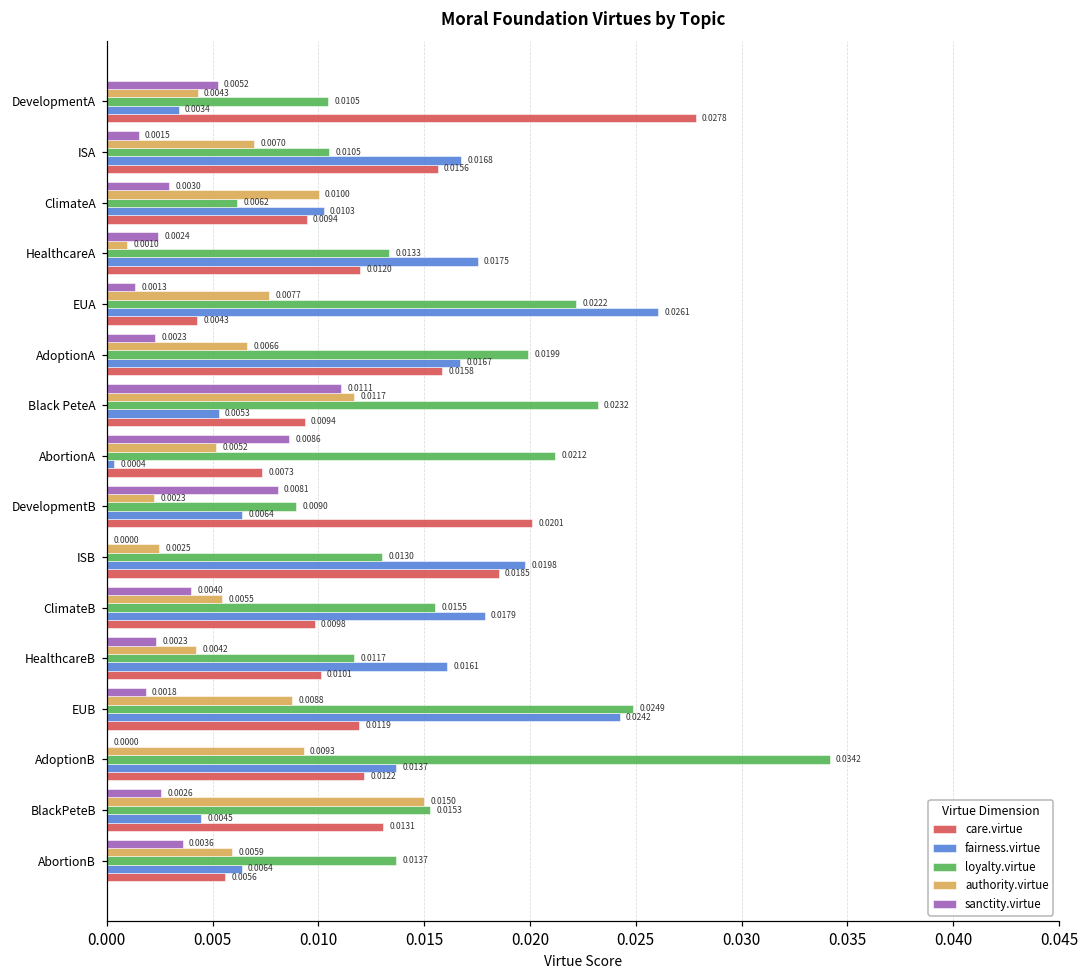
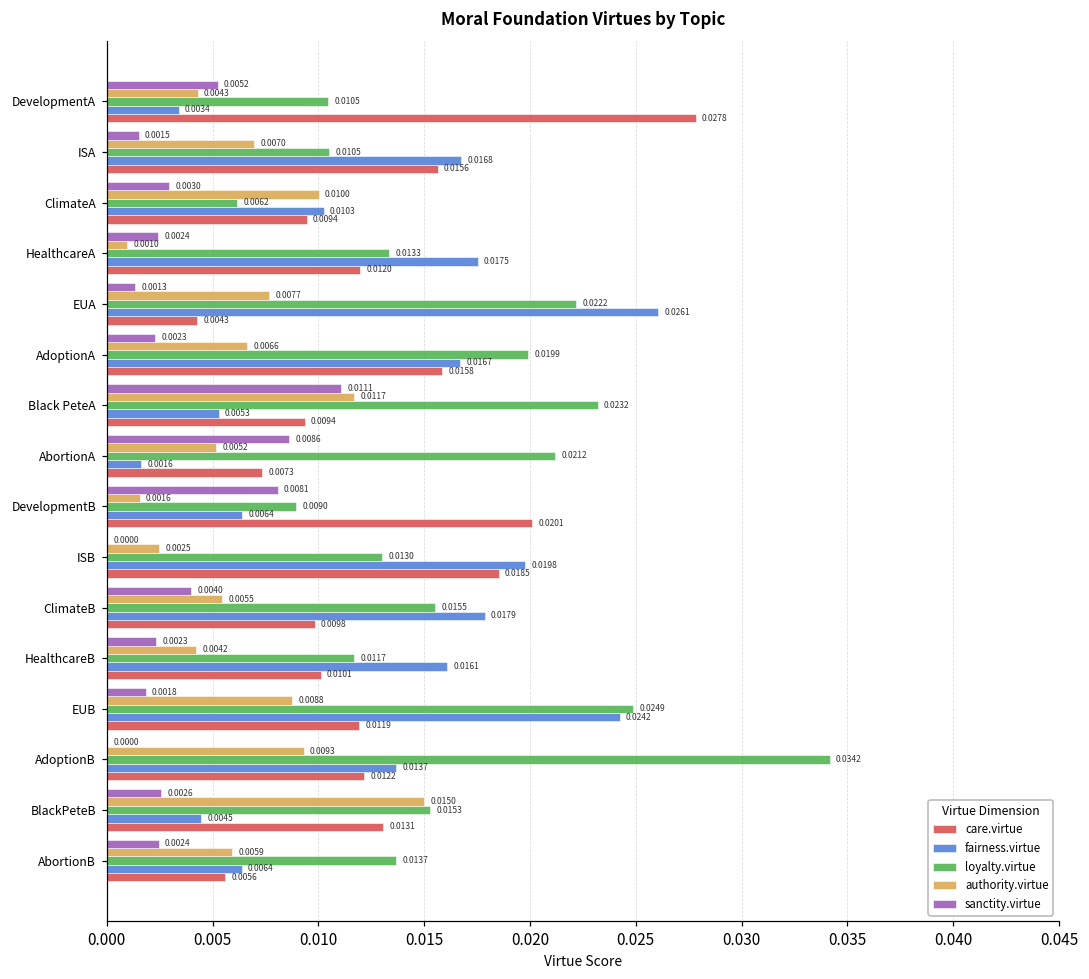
fairness.virtue, AbortionA: 0.0004 -> 0.0016
authority.virtue, DevelopmentB: 0.0023 -> 0.0016
sanctity.virtue, AbortionB: 0.0036 -> 0.0024
